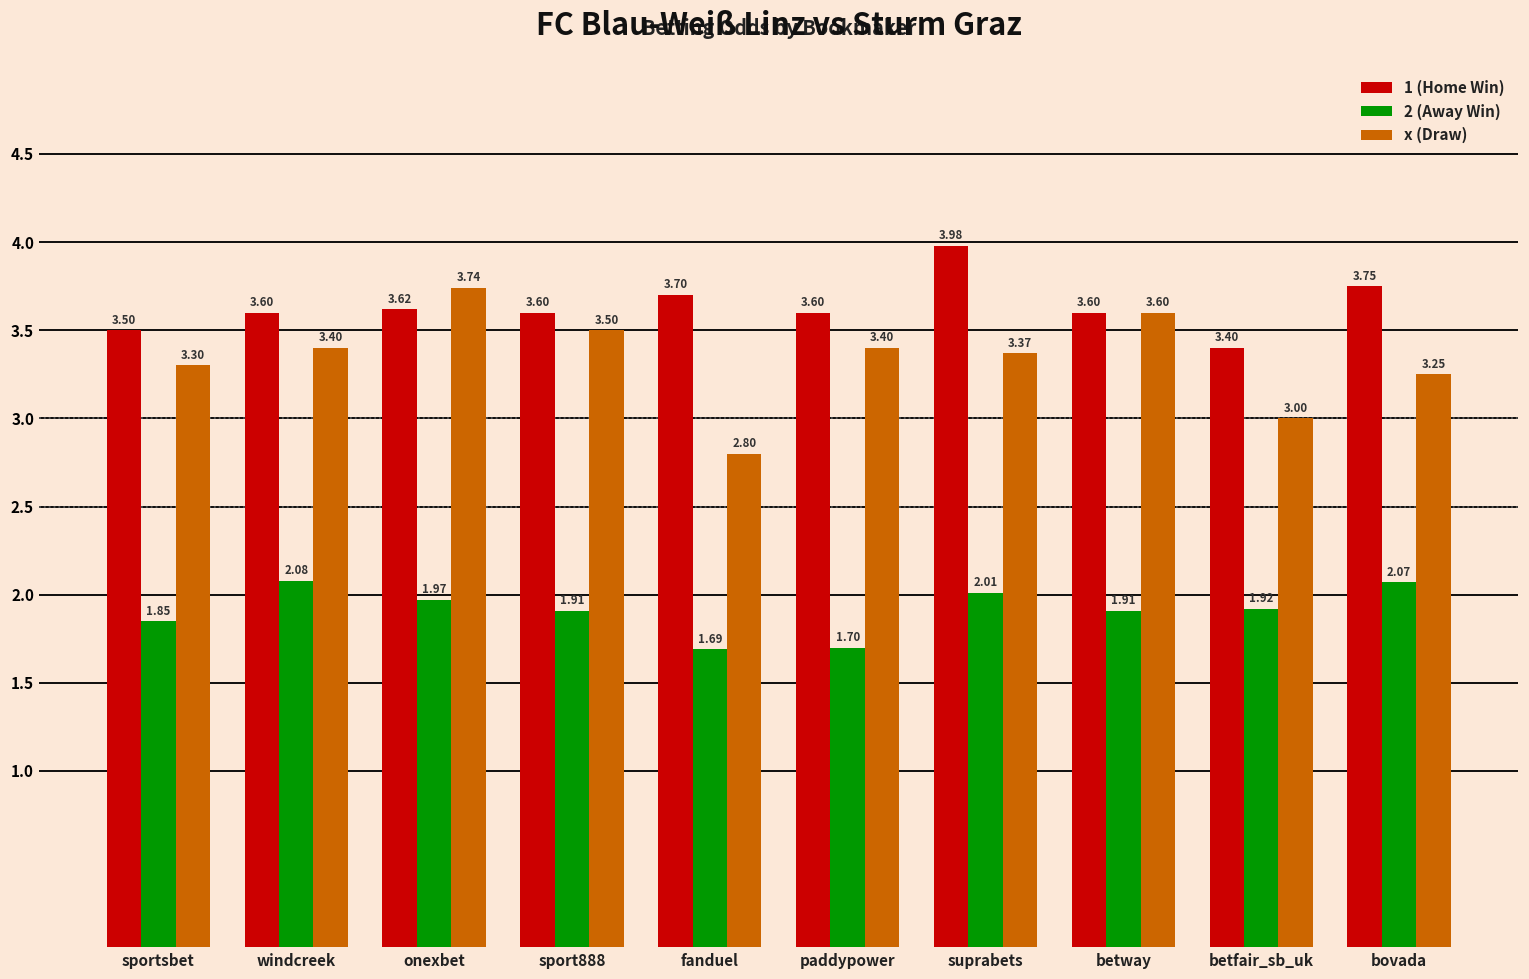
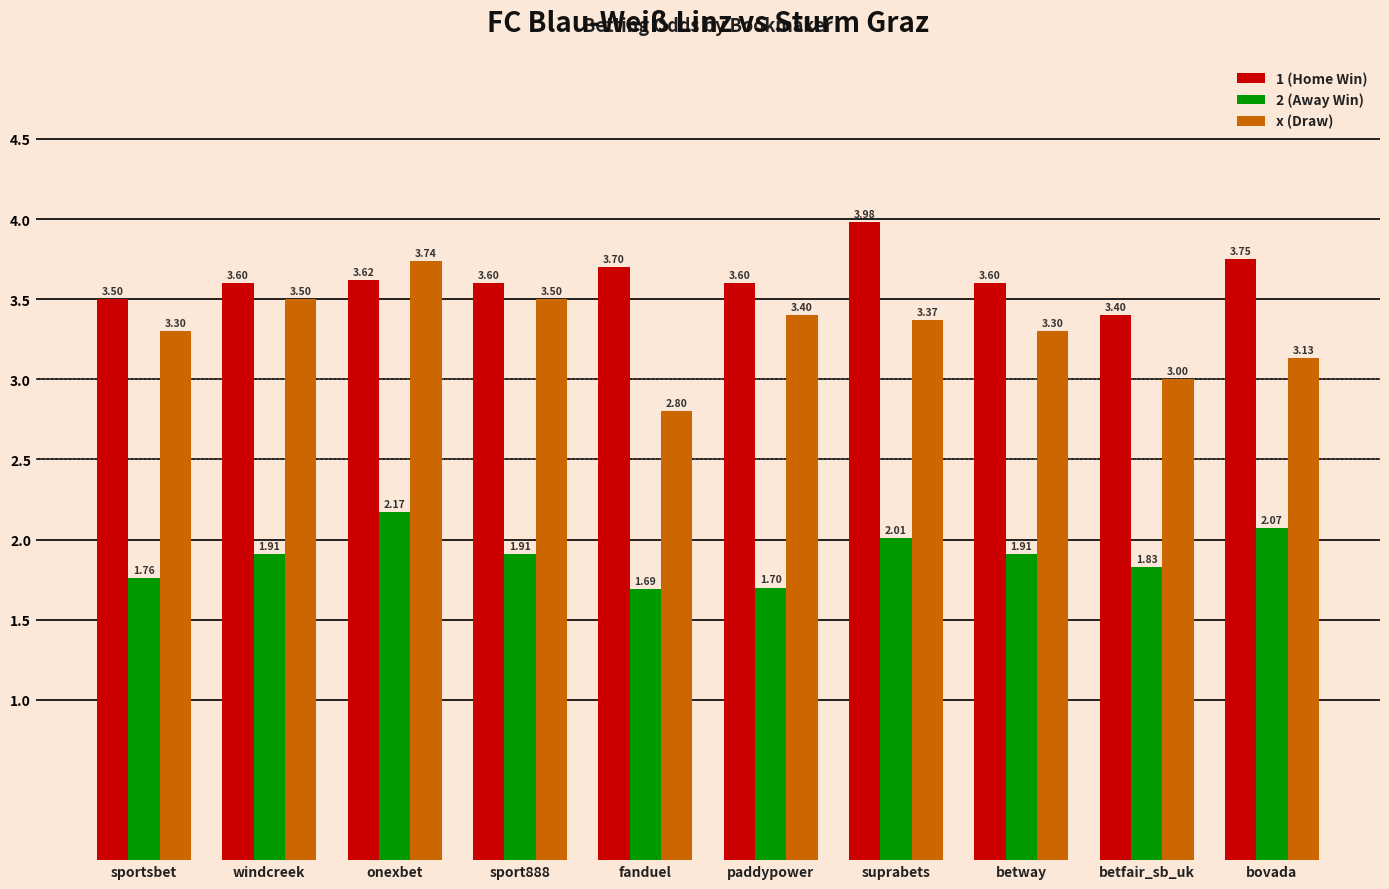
2 (Away Win), sportsbet: 1.85 -> 1.76
2 (Away Win), windcreek: 2.08 -> 1.91
x (Draw), windcreek: 3.40 -> 3.50
2 (Away Win), onexbet: 1.97 -> 2.17
x (Draw), betway: 3.60 -> 3.30
2 (Away Win), betfair_sb_uk: 1.92 -> 1.83
x (Draw), bovada: 3.25 -> 3.13
